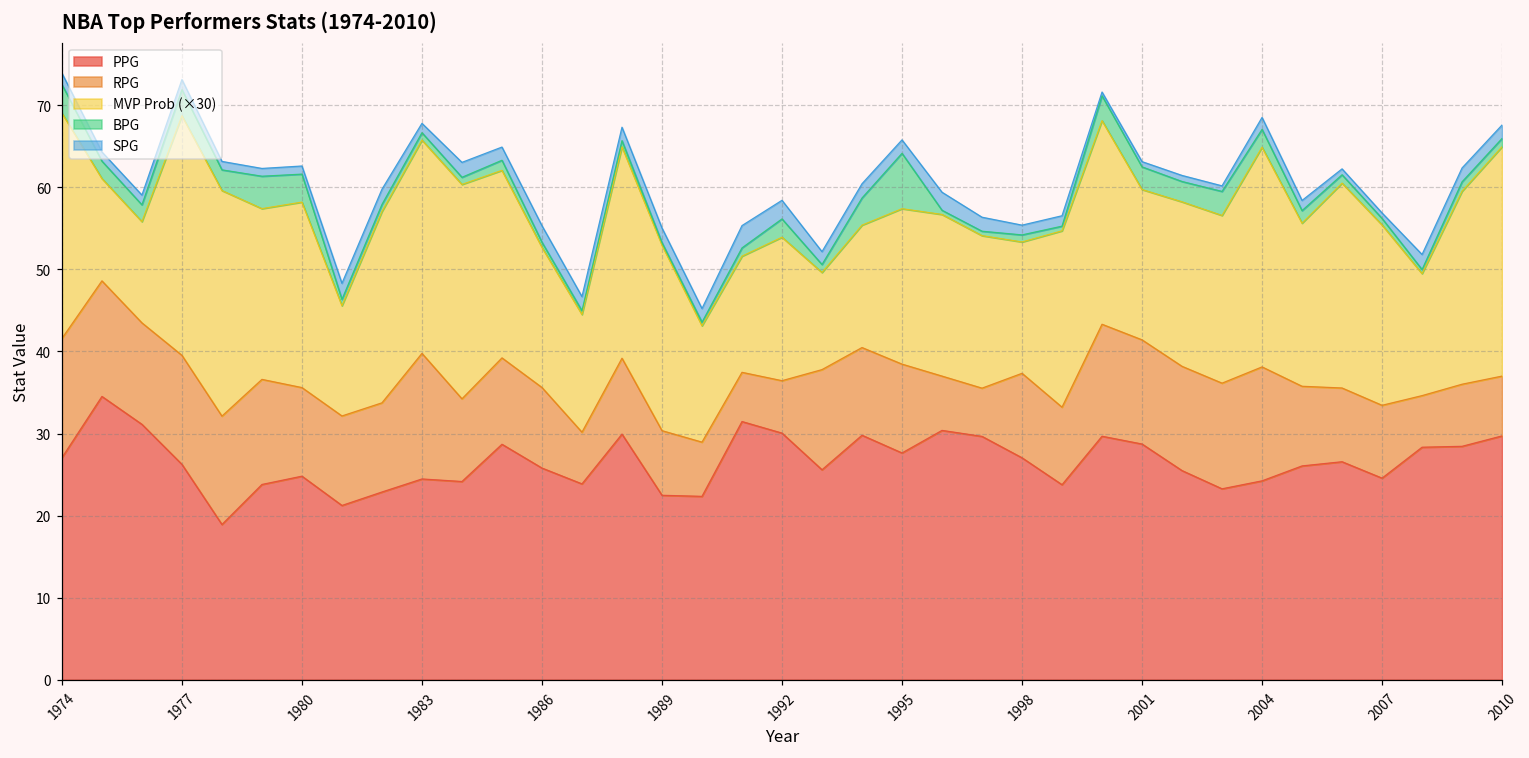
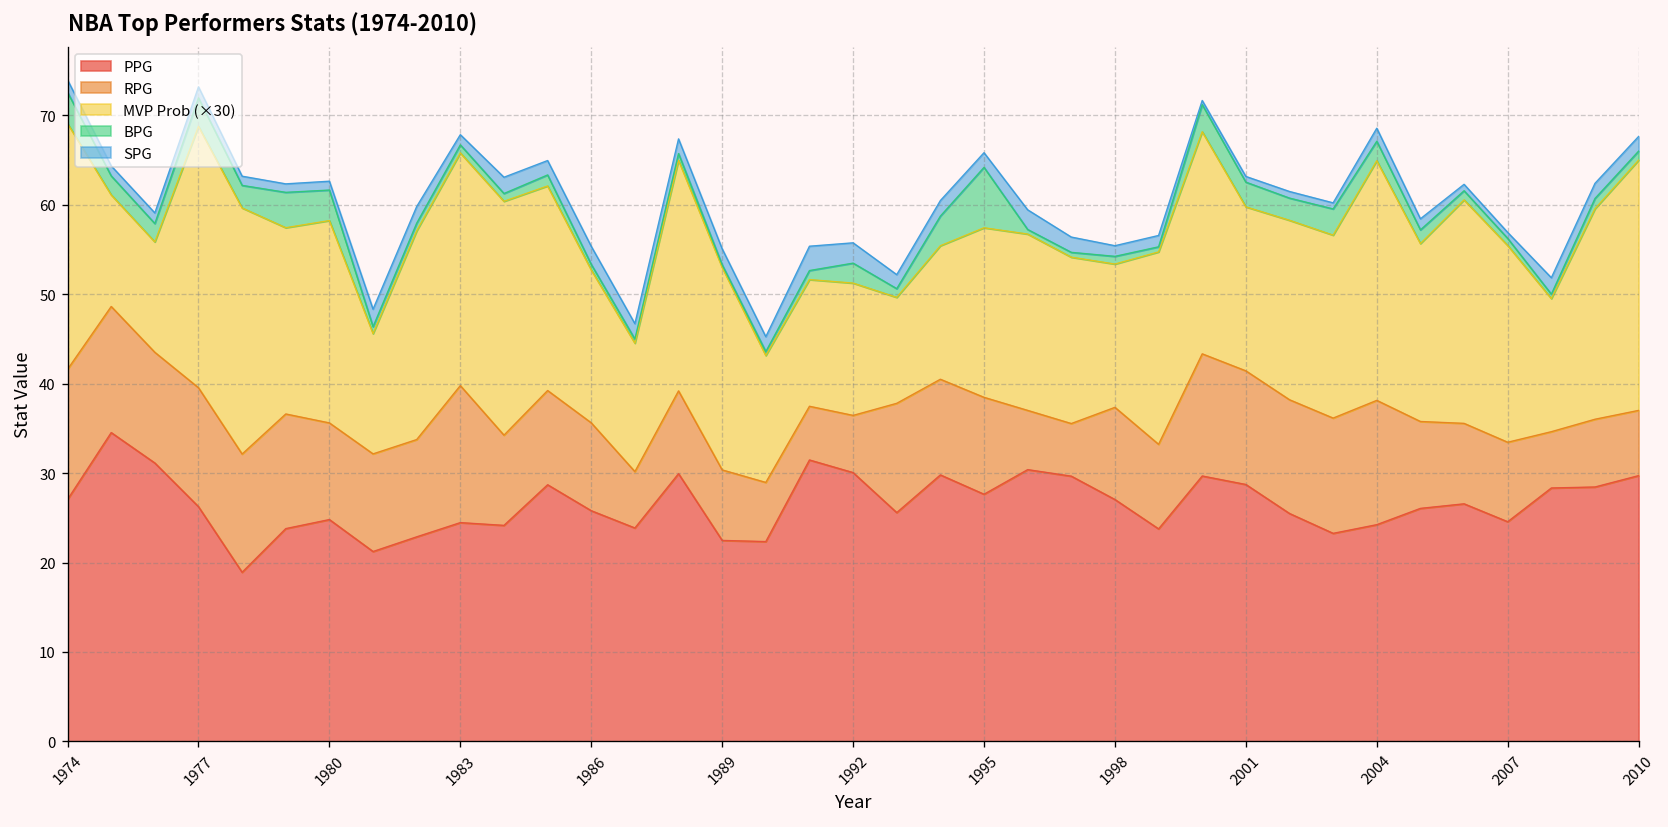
MVP Prob (×30), 1992: 17 -> 15
